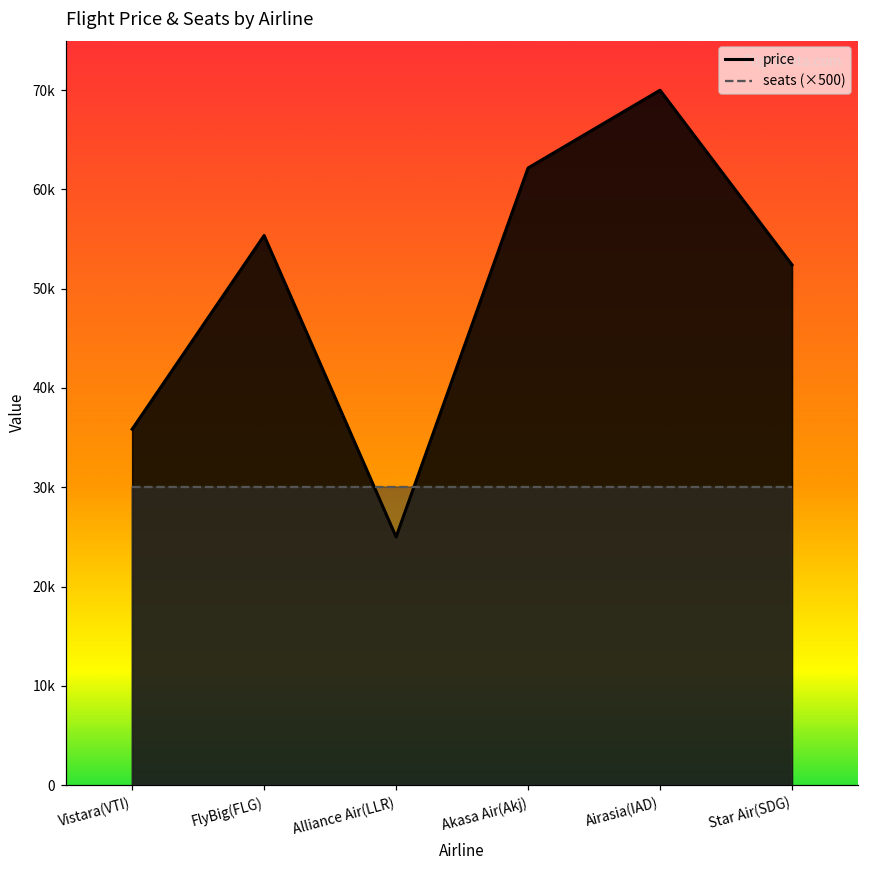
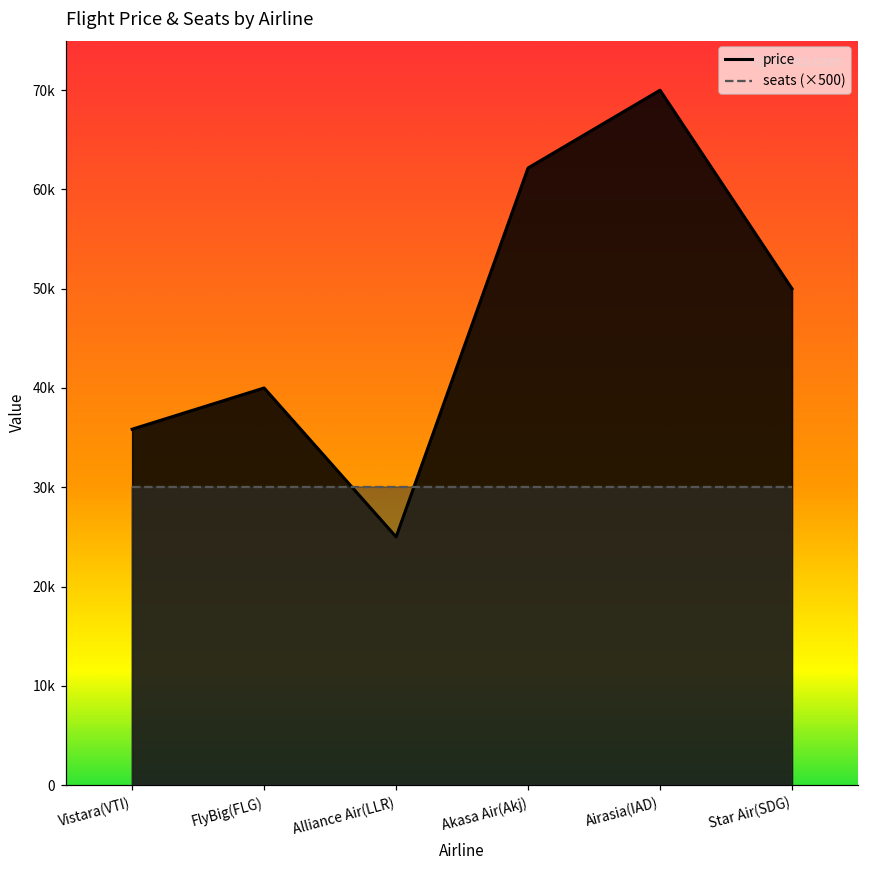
price, FlyBig(FLG): 55000 -> 40000
price, Star Air(SDG): 52000 -> 50000
